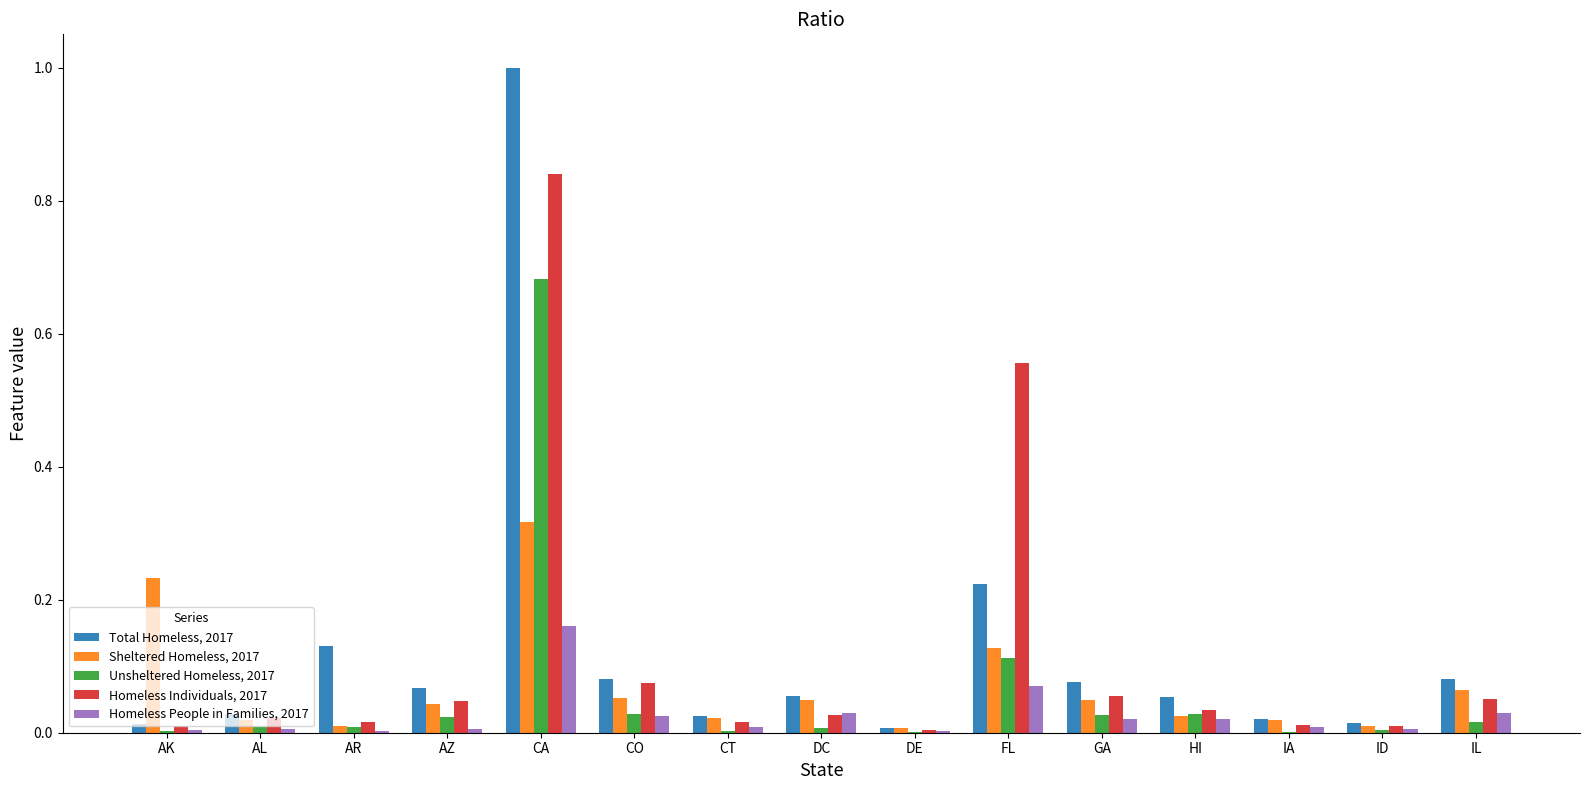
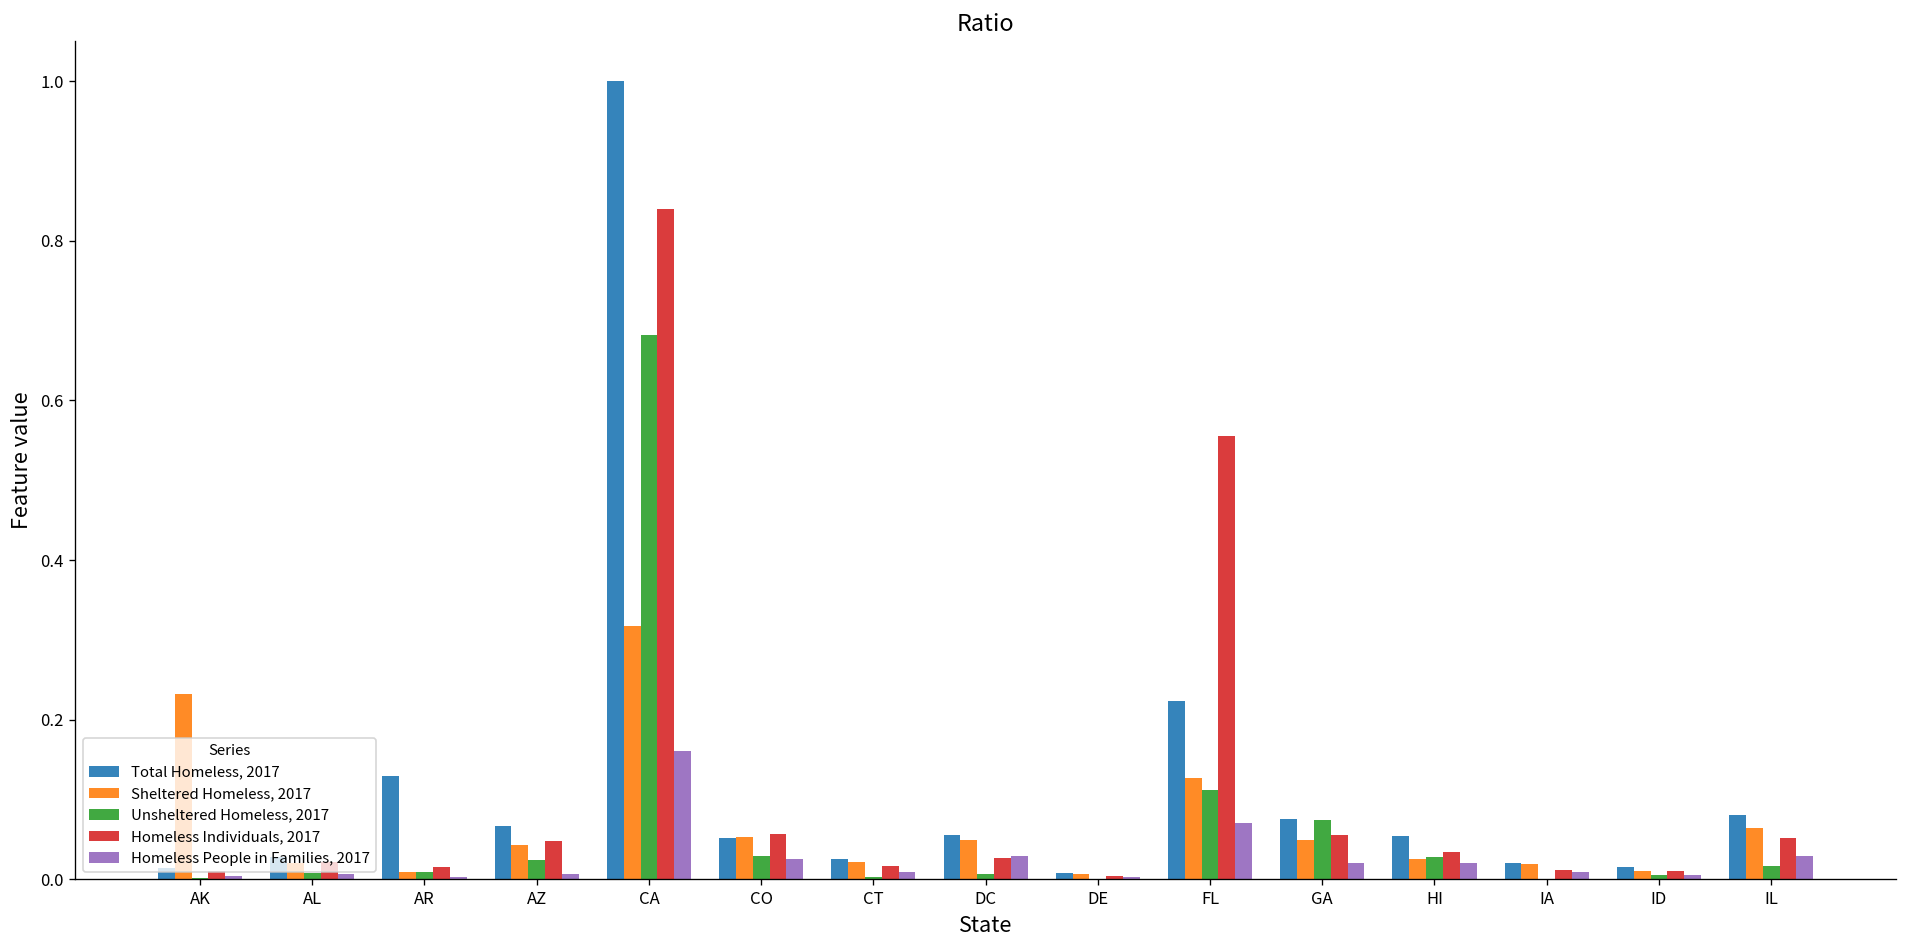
Total Homeless, 2017, CO: 0.08 -> 0.05
Homeless Individuals, 2017, CO: 0.07 -> 0.06
Unsheltered Homeless, 2017, GA: 0.03 -> 0.07
